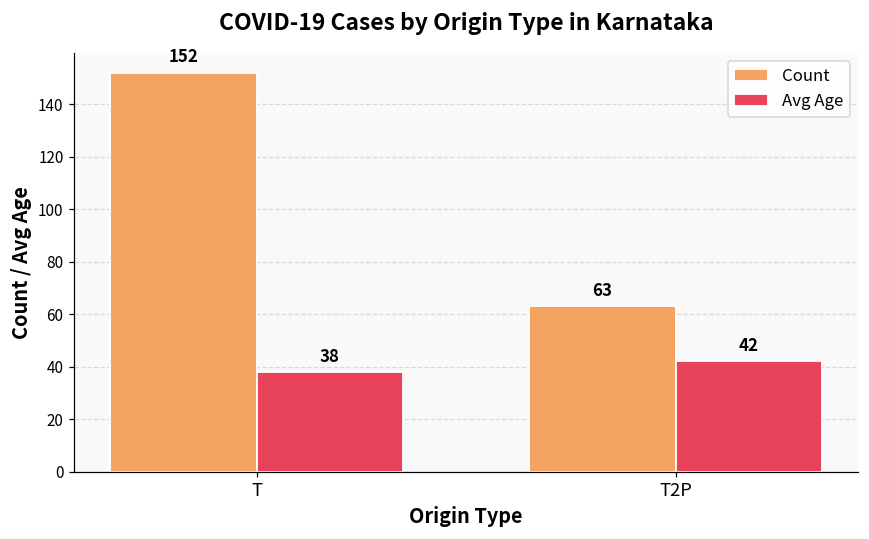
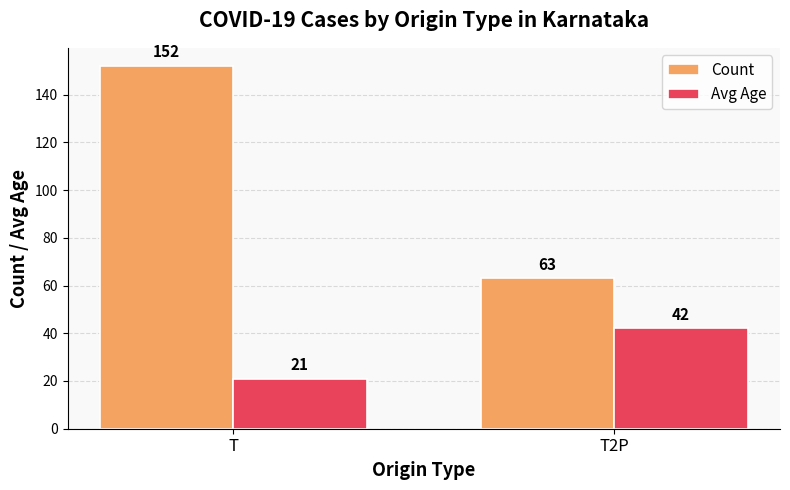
Avg Age, T: 38 -> 21
